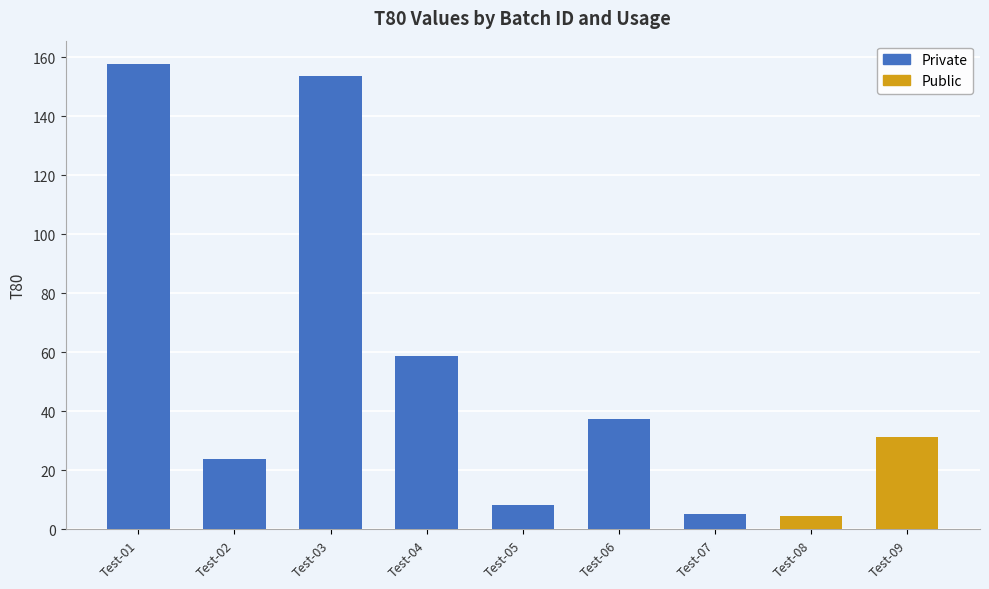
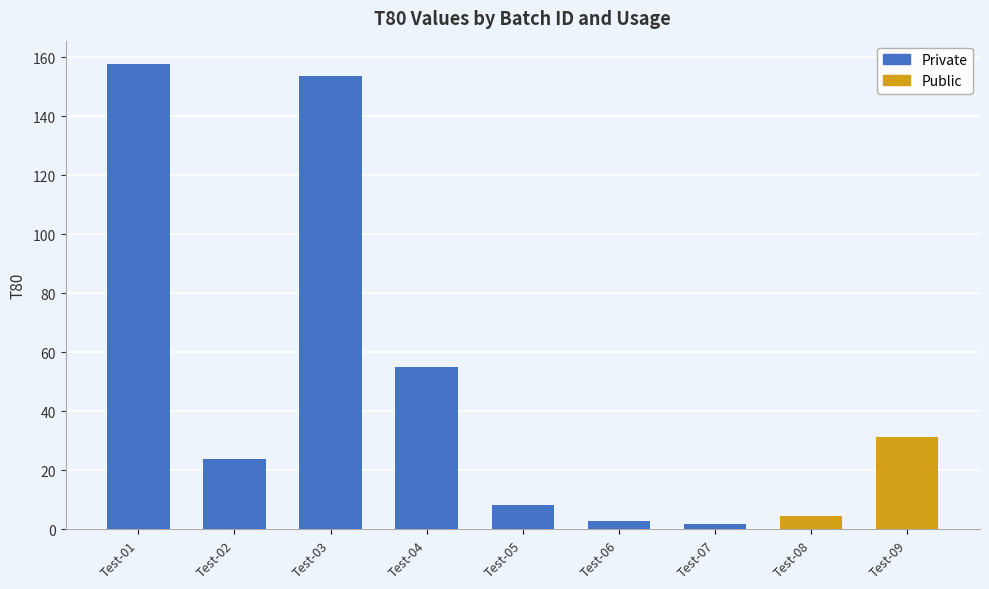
Private, Test-04: 59 -> 55
Private, Test-06: 38 -> 3
Private, Test-07: 5 -> 2
